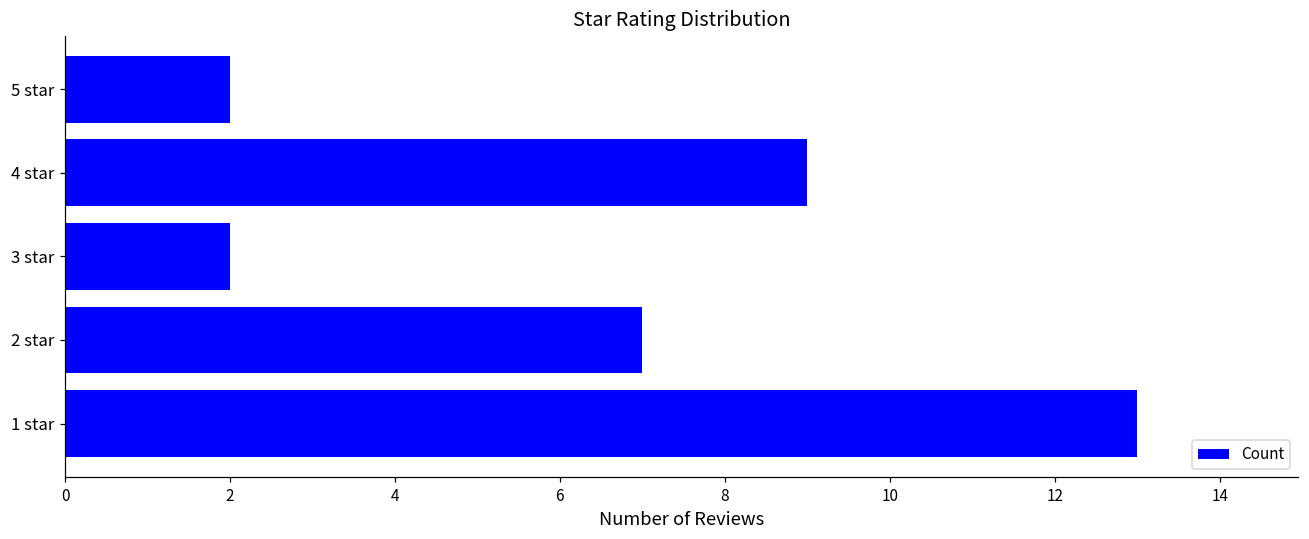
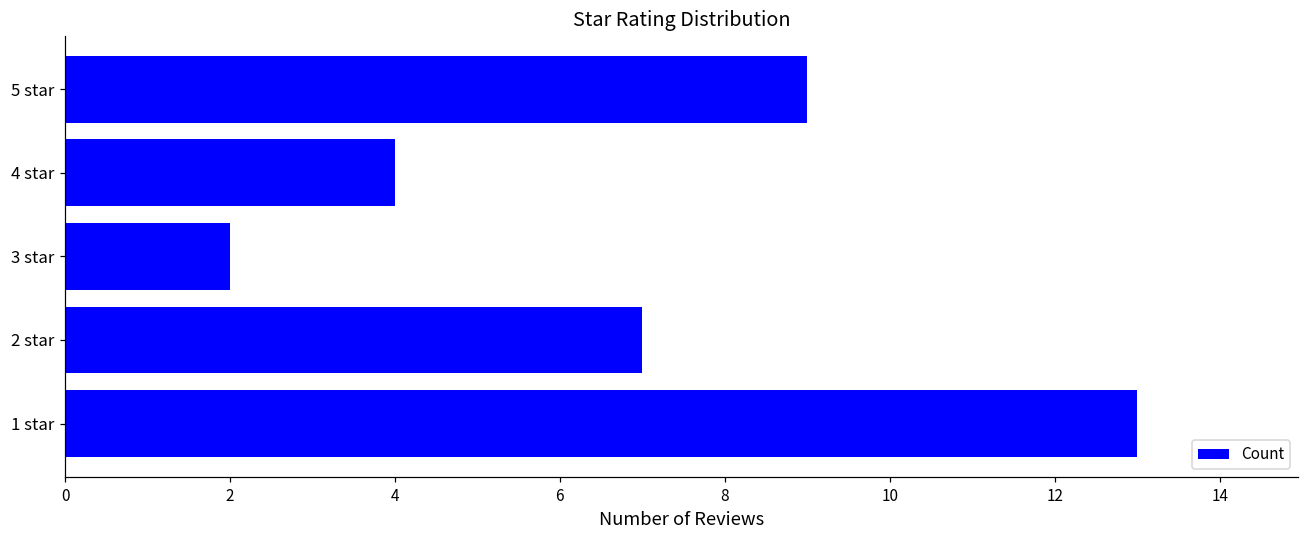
5 star: 2 -> 9
4 star: 9 -> 4
